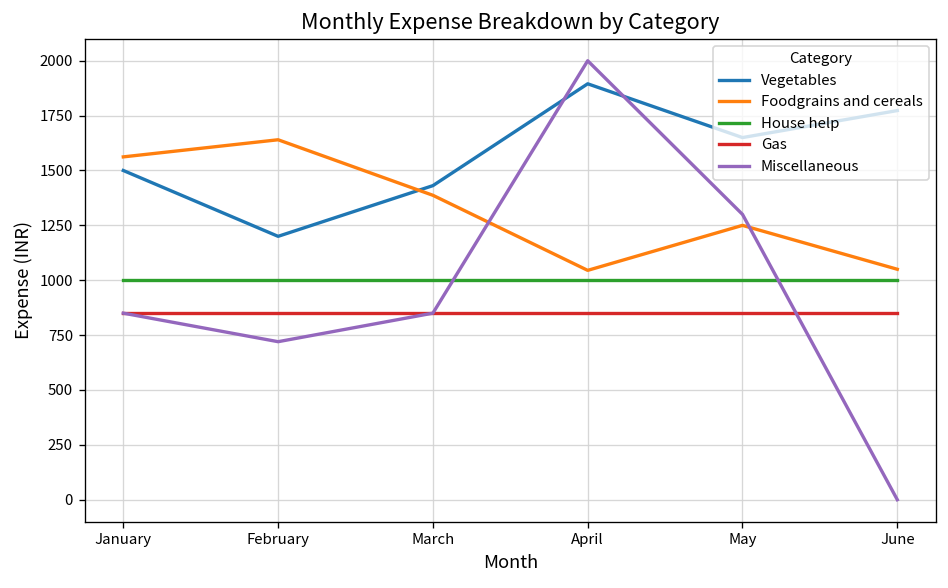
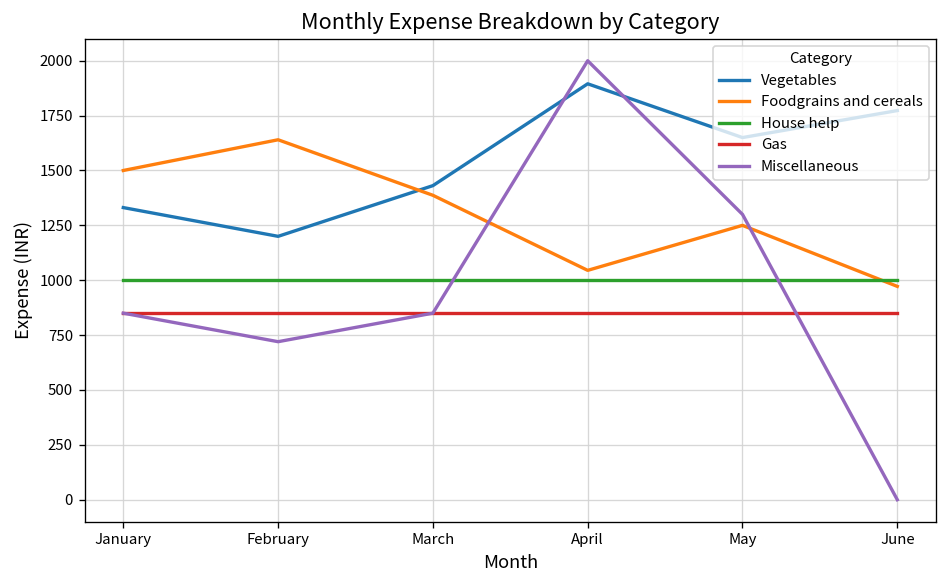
Vegetables, January: 1500 -> 1330
Foodgrains and cereals, January: 1560 -> 1500
Foodgrains and cereals, June: 1050 -> 970
